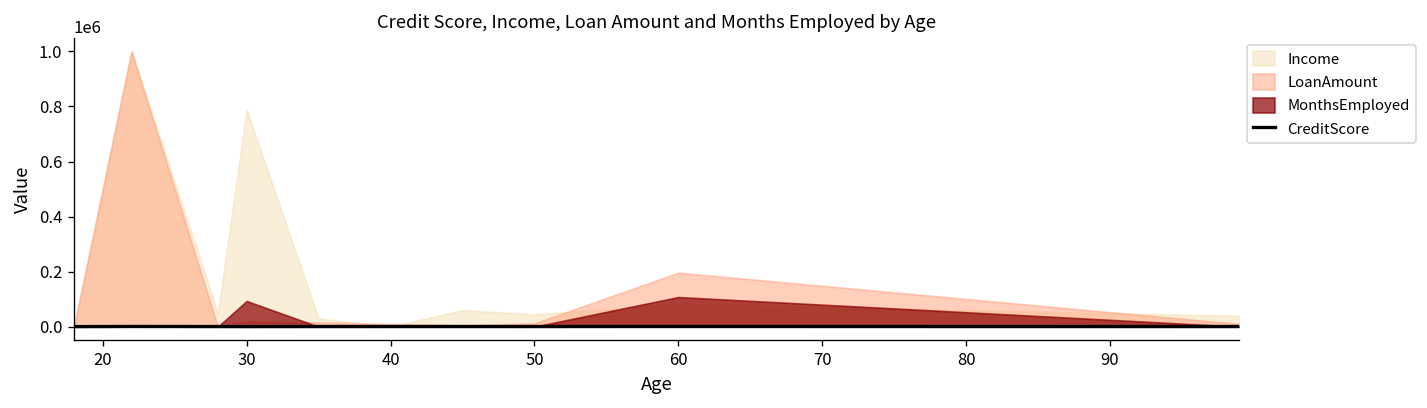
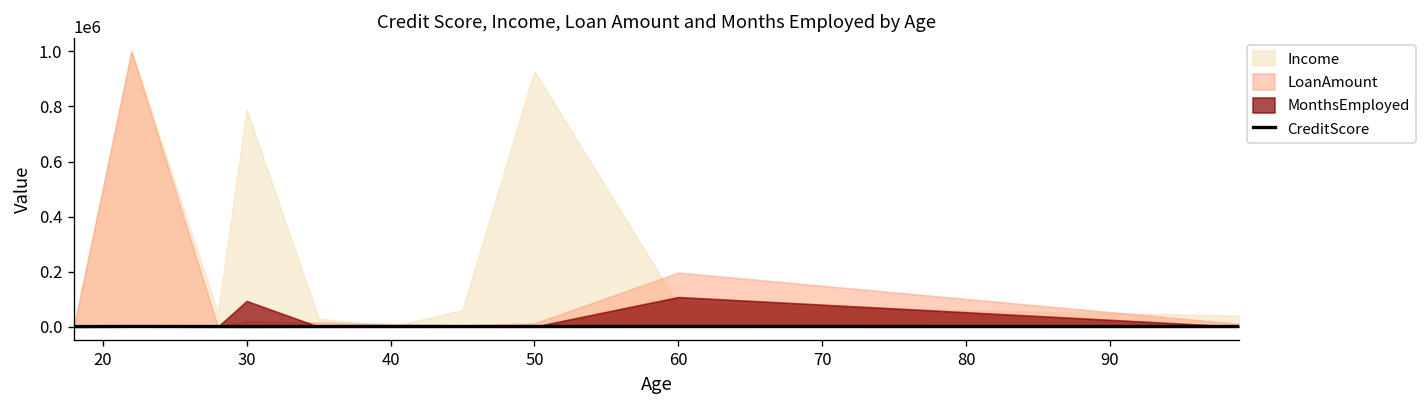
Income, 50: 50000 -> 930000
